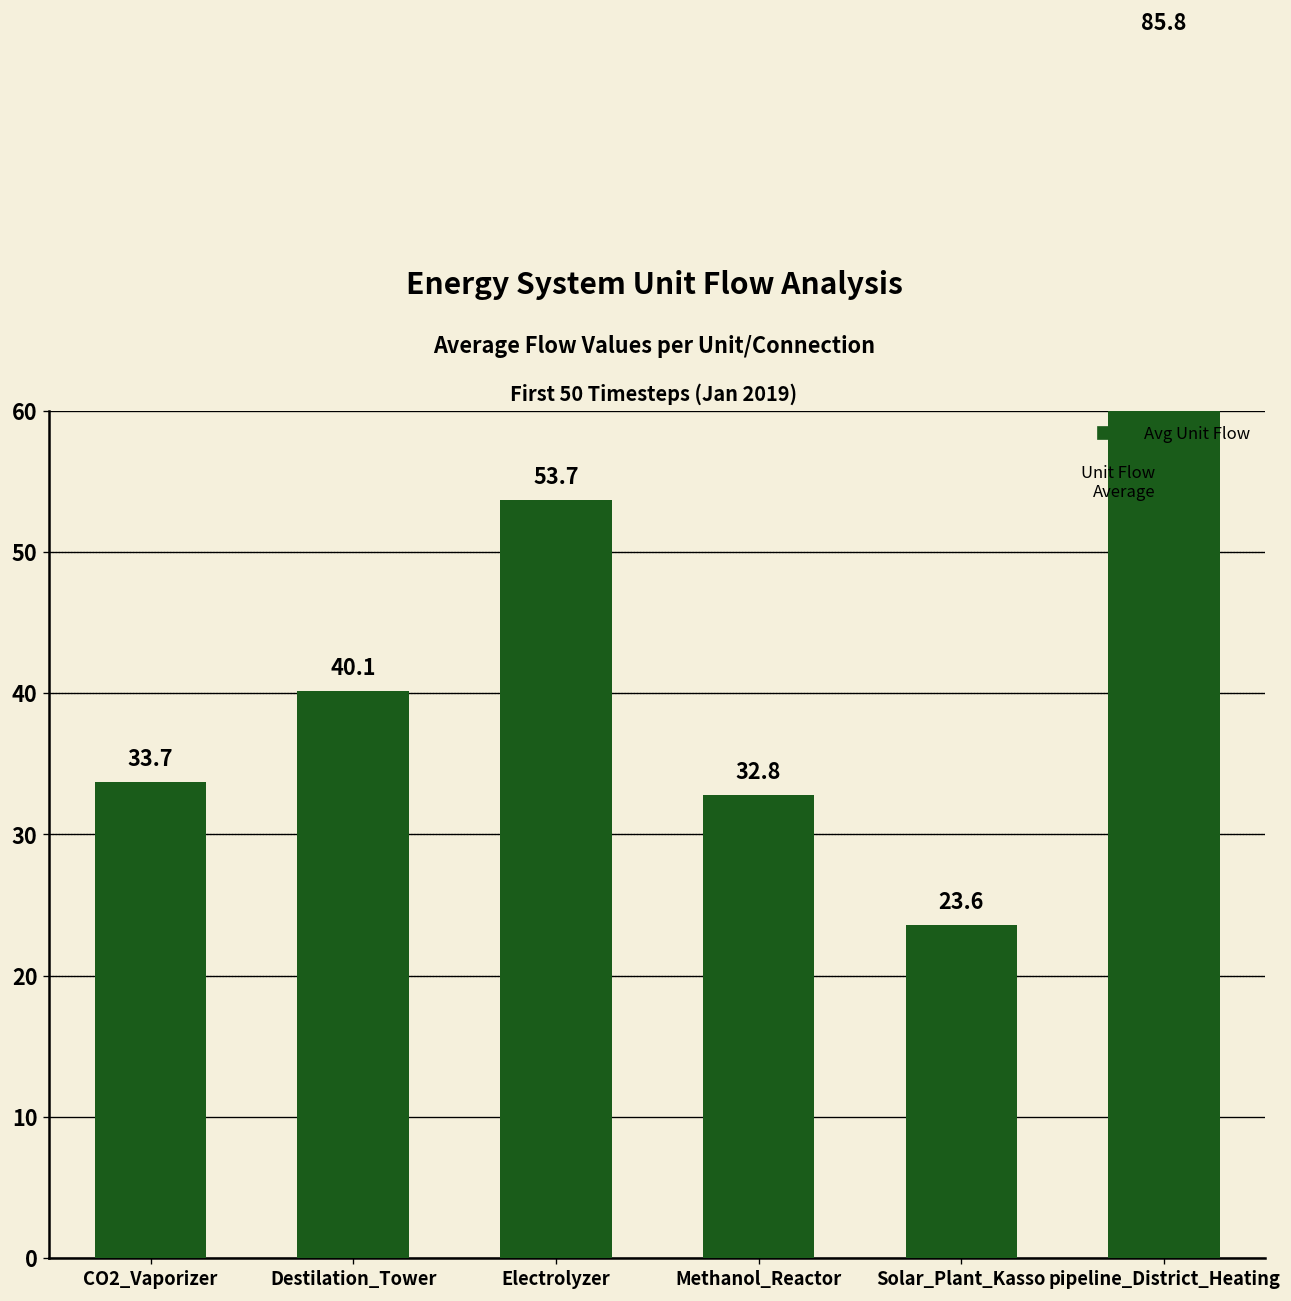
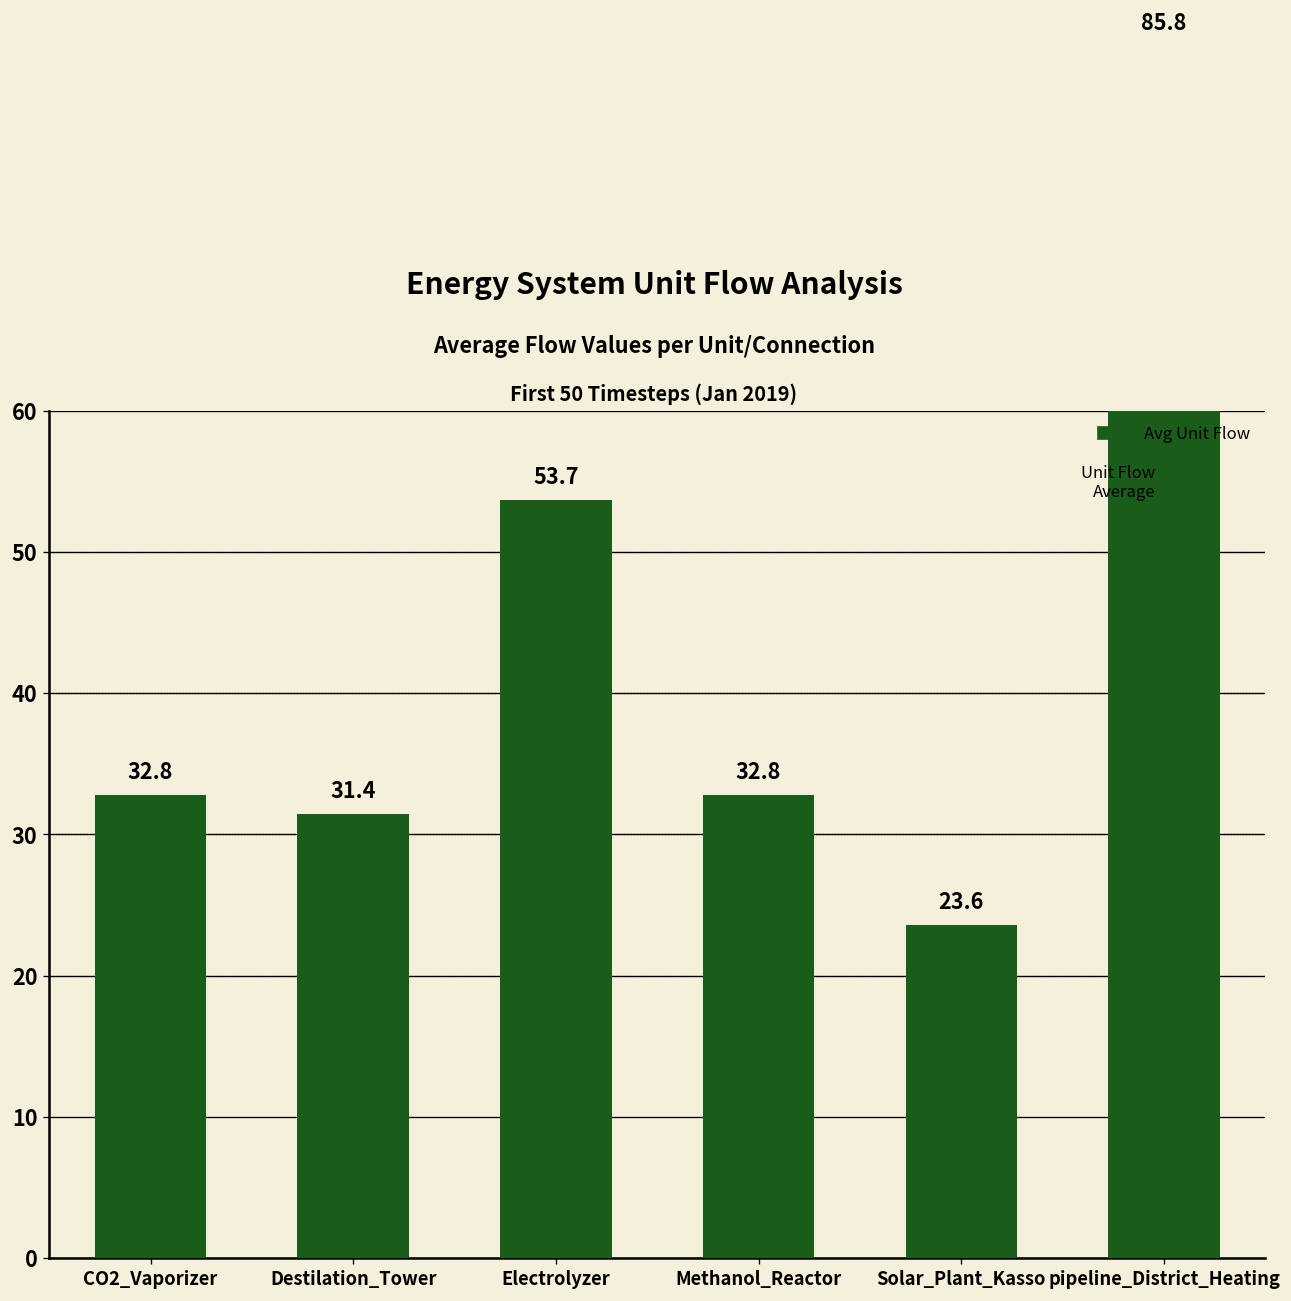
CO2_Vaporizer: 33.7 -> 32.8
Destilation_Tower: 40.1 -> 31.4
